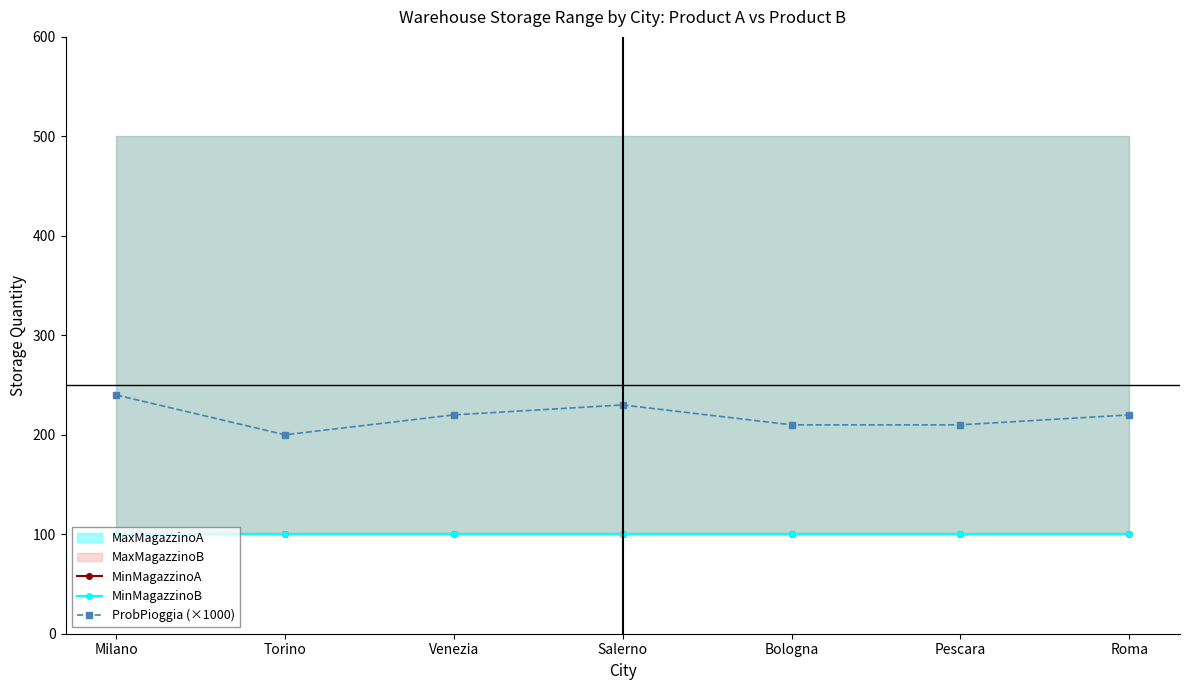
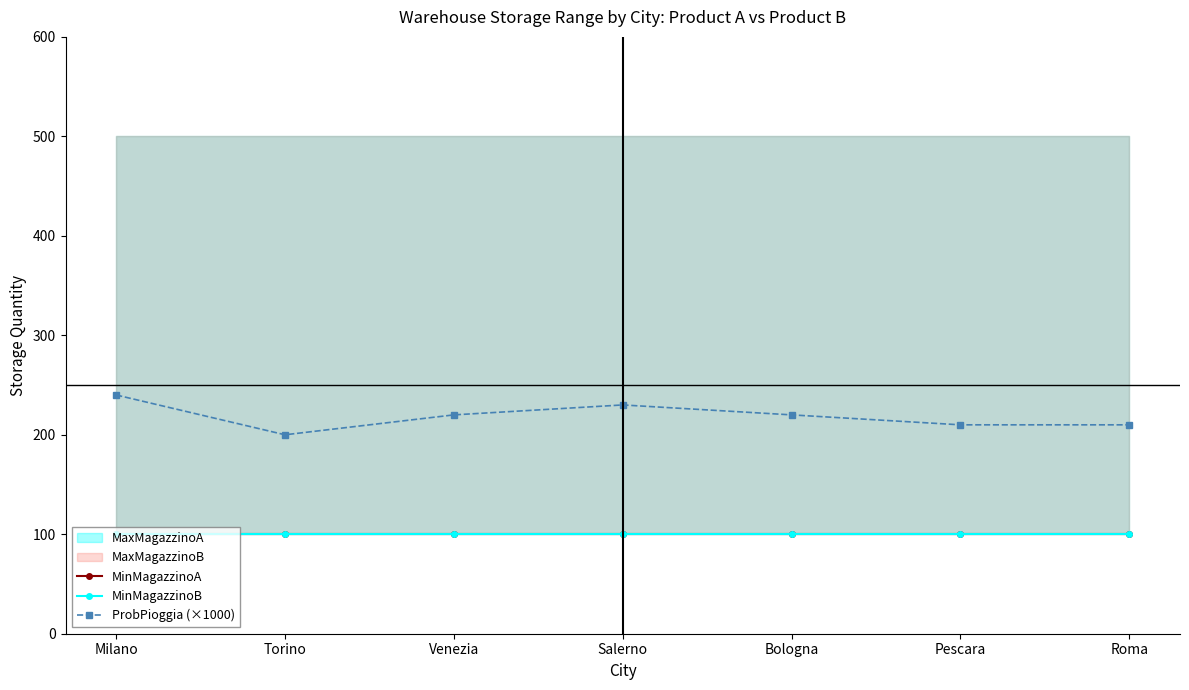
ProbPioggia (×1000), Bologna: 210 -> 220
ProbPioggia (×1000), Roma: 220 -> 210
